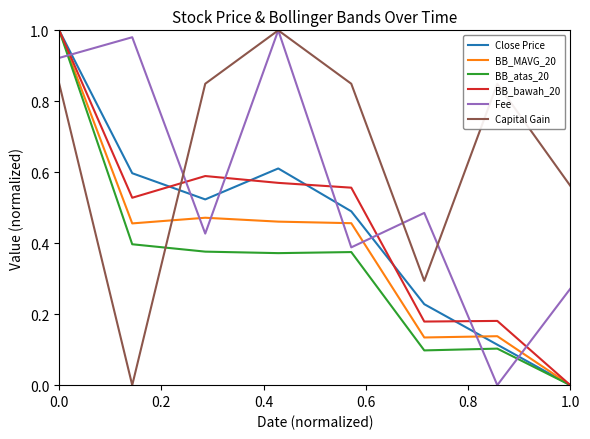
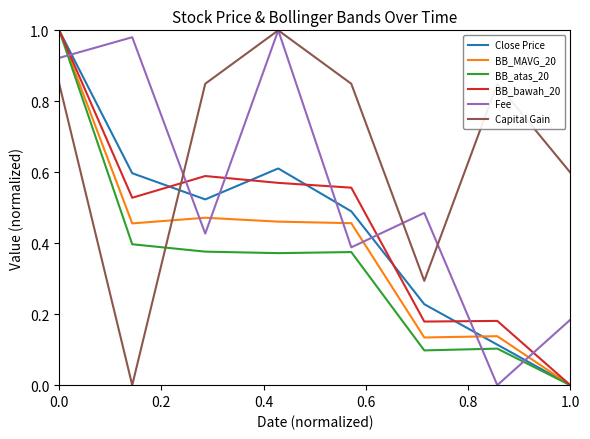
Fee, 1.0: 0.27 -> 0.18
Capital Gain, 1.0: 0.56 -> 0.60
